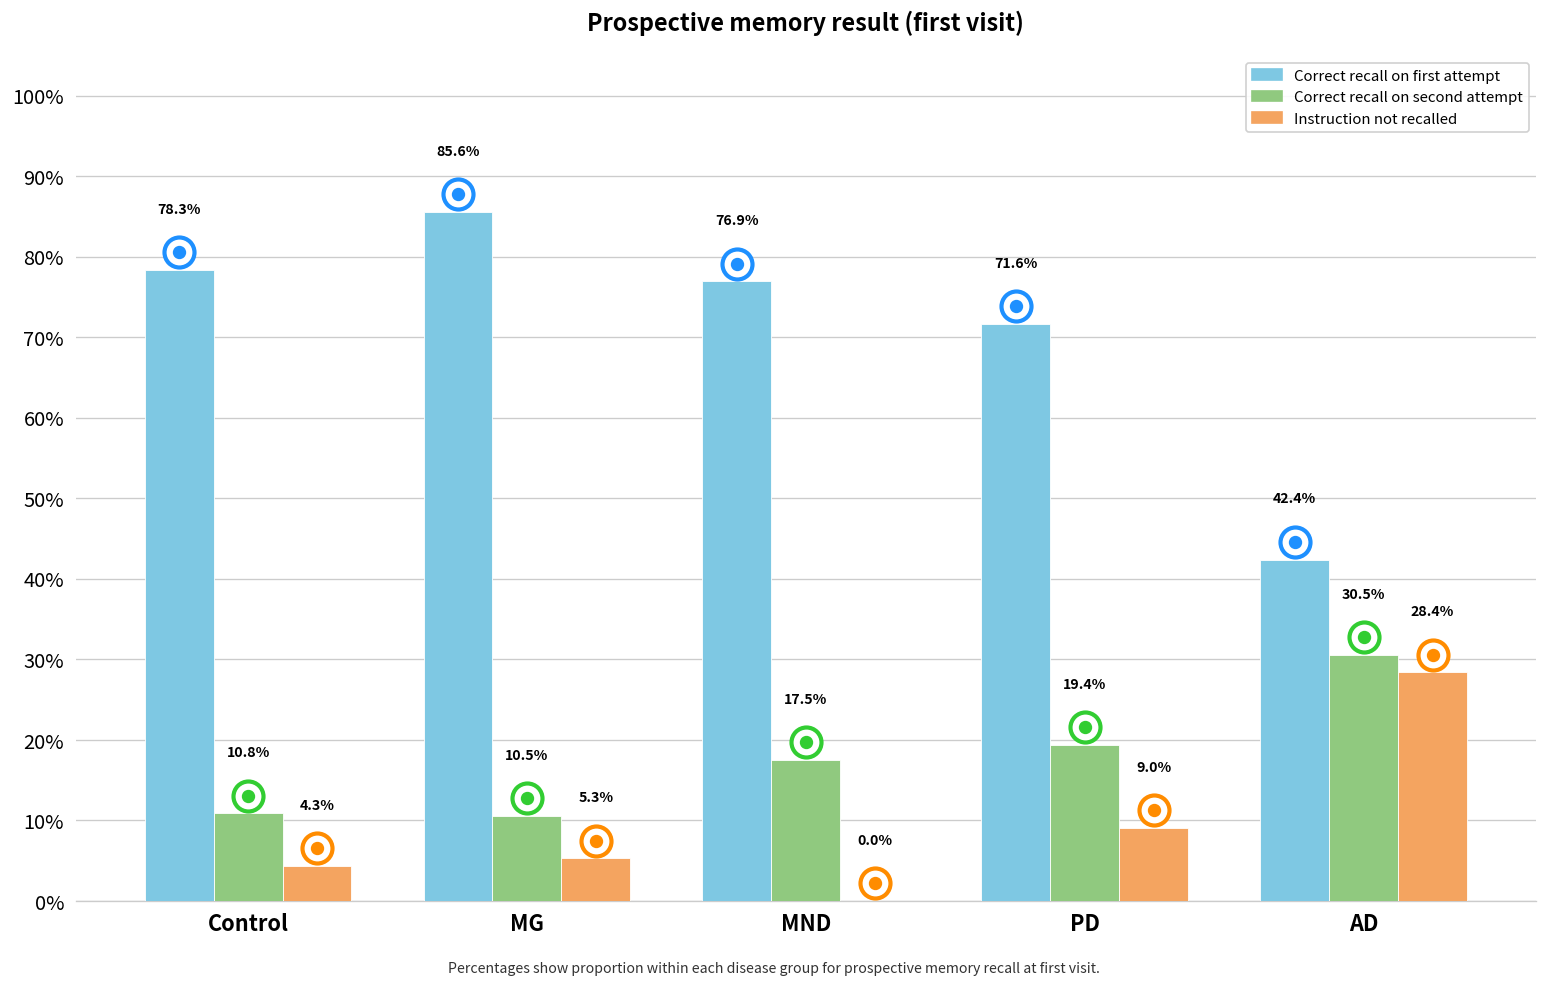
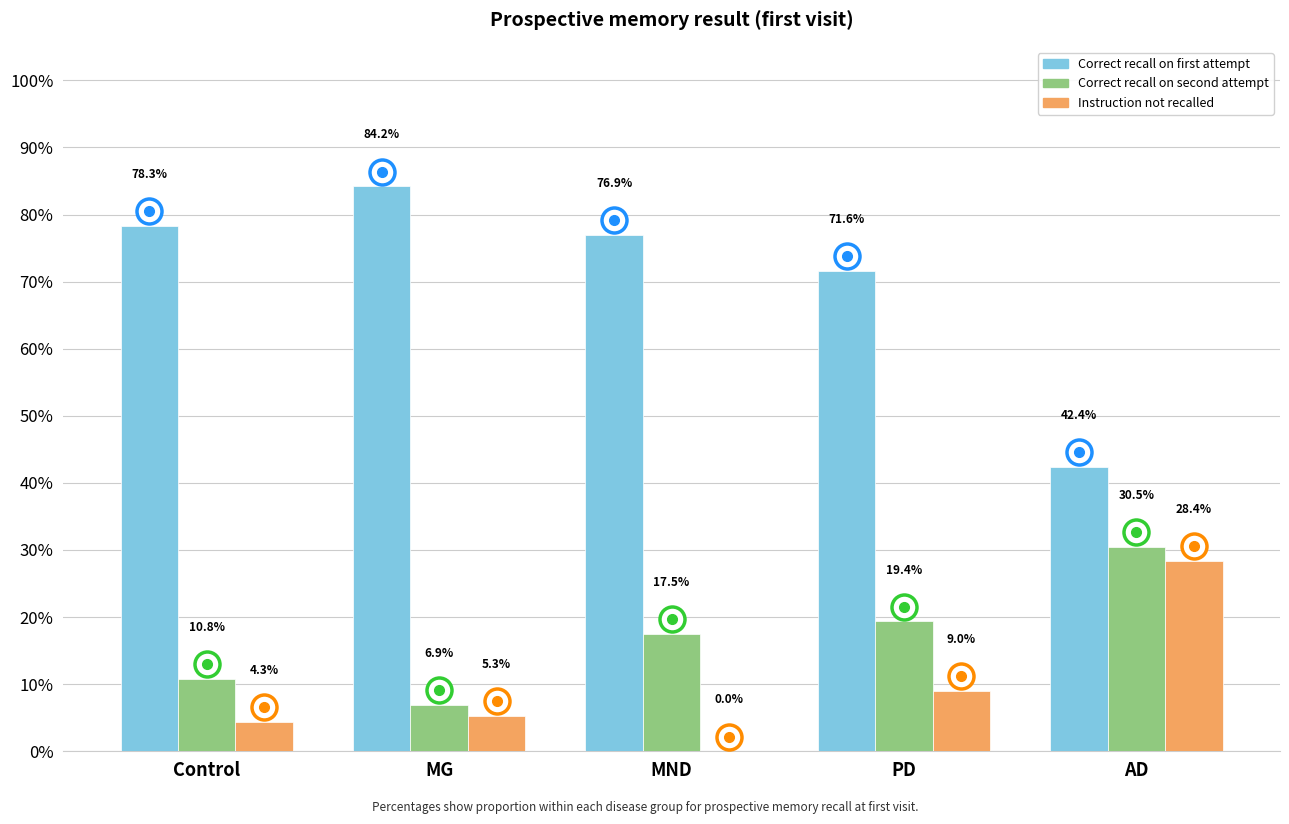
Correct recall on first attempt, MG: 85.6% -> 84.2%
Correct recall on second attempt, MG: 10.5% -> 6.9%
